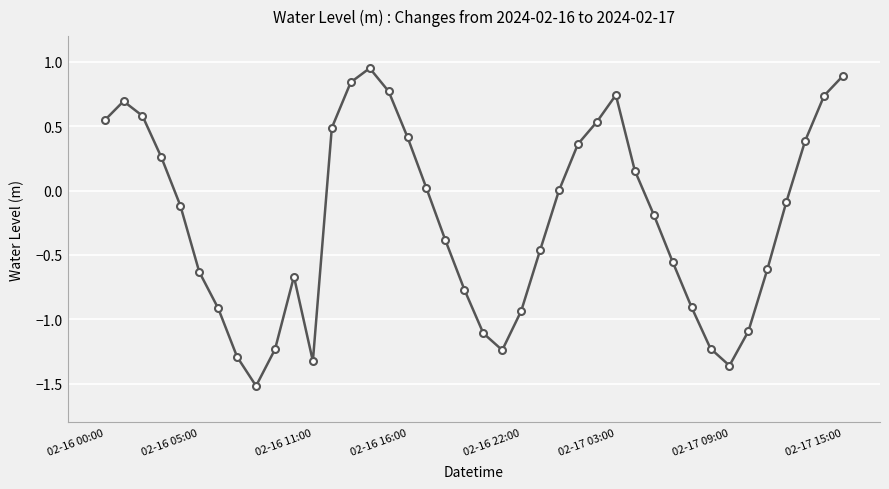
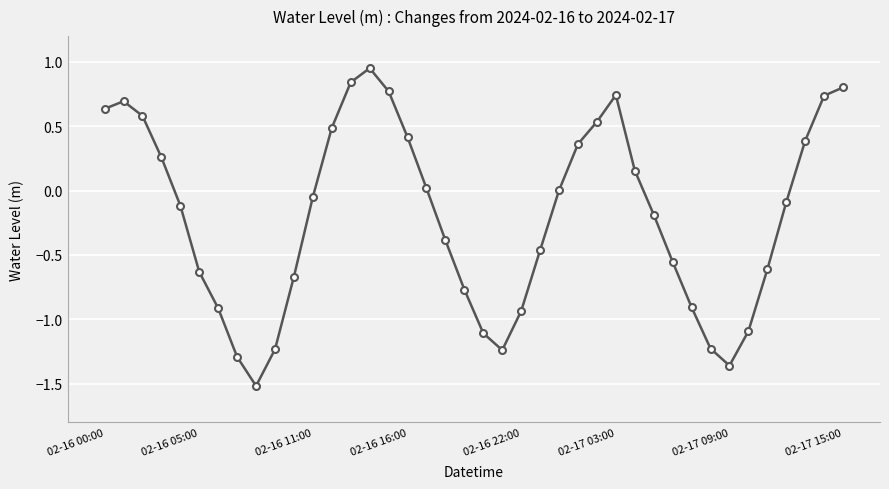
02-16 00:00: 0.55 -> 0.63
02-16 11:00: -1.33 -> -0.05
02-17 15:00: 0.89 -> 0.80
